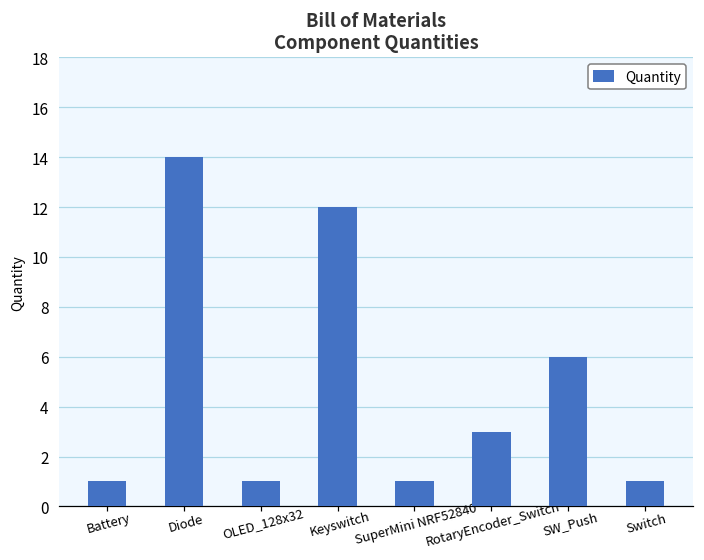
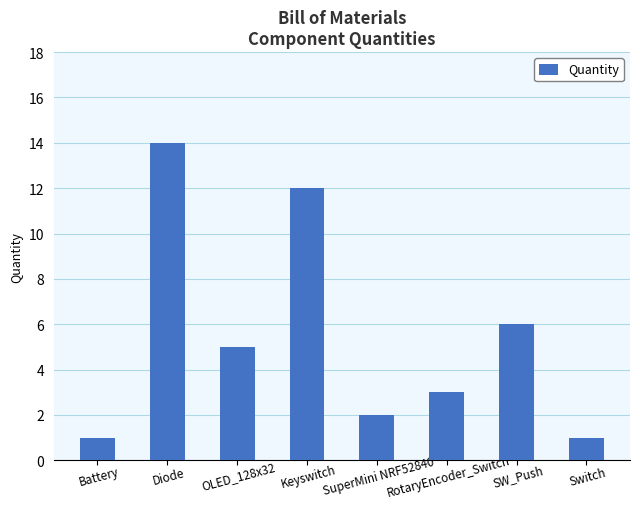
OLED_128x32: 1 -> 5
SuperMini NRF52840: 1 -> 2
